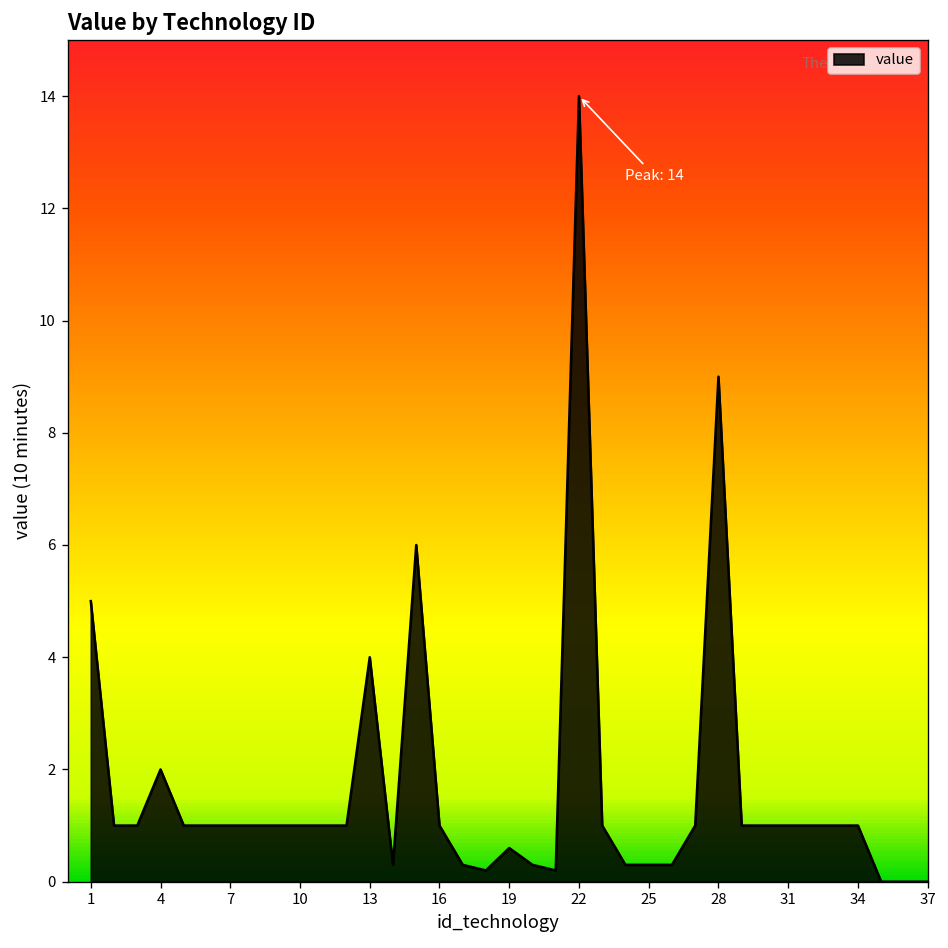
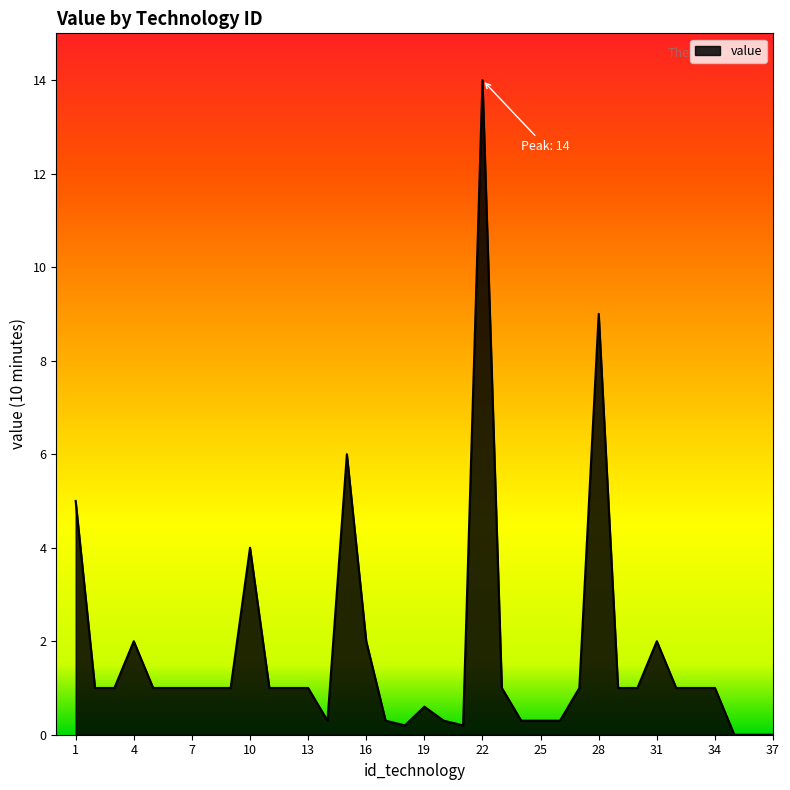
10: 1 -> 4
13: 4 -> 1
16: 1 -> 2
31: 1 -> 2
